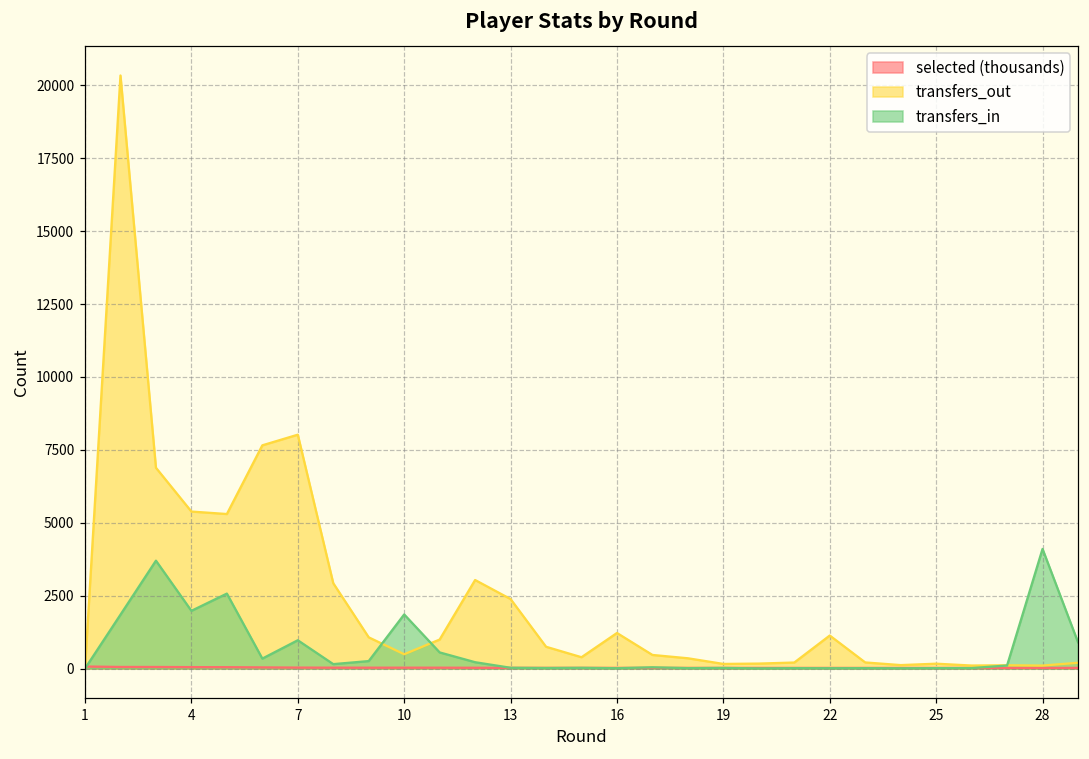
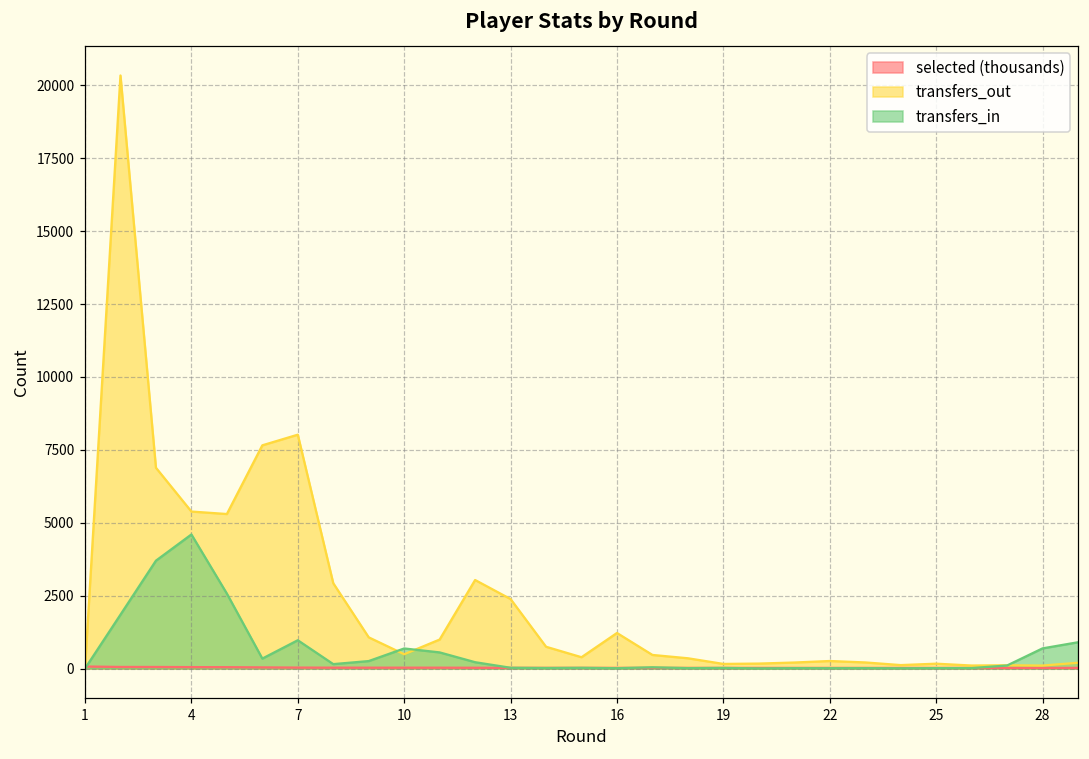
transfers_in, 4: 2000 -> 4600
transfers_in, 10: 1900 -> 700
transfers_out, 22: 1100 -> 300
transfers_in, 28: 4100 -> 700
